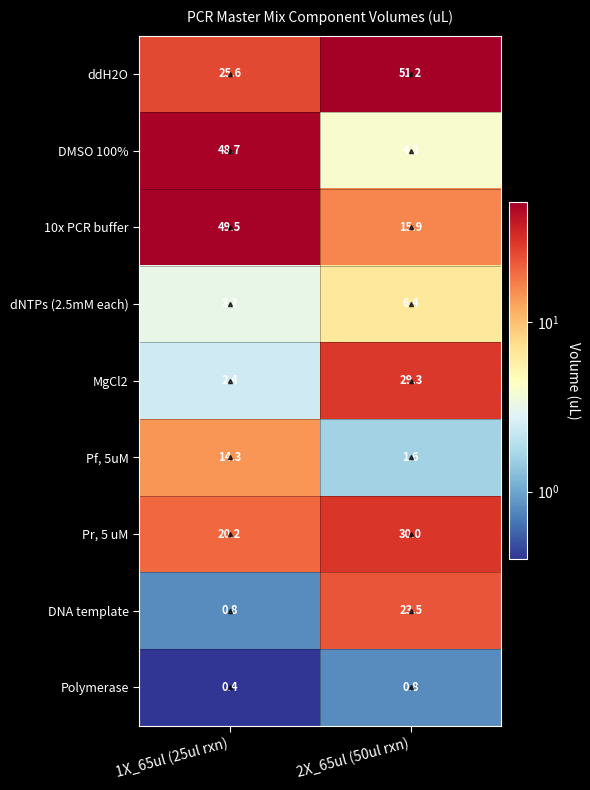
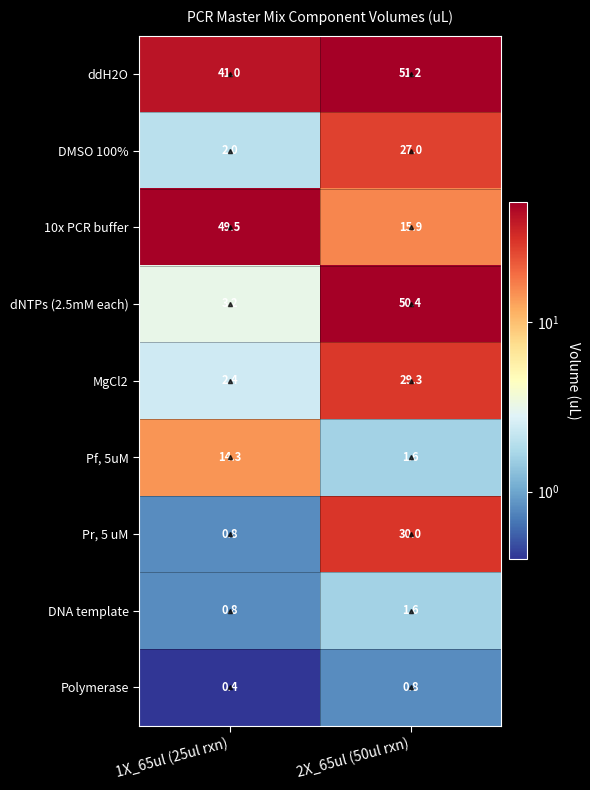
ddH2O, 1X_65ul (25ul rxn): 25.6 -> 41.0
DMSO 100%, 1X_65ul (25ul rxn): 48.7 -> 2.0
DMSO 100%, 2X_65ul (50ul rxn): 4.0 -> 27.0
dNTPs (2.5mM each), 2X_65ul (50ul rxn): 6.4 -> 50.4
Pr, 5 uM, 1X_65ul (25ul rxn): 20.2 -> 0.8
DNA template, 2X_65ul (50ul rxn): 23.5 -> 1.6
